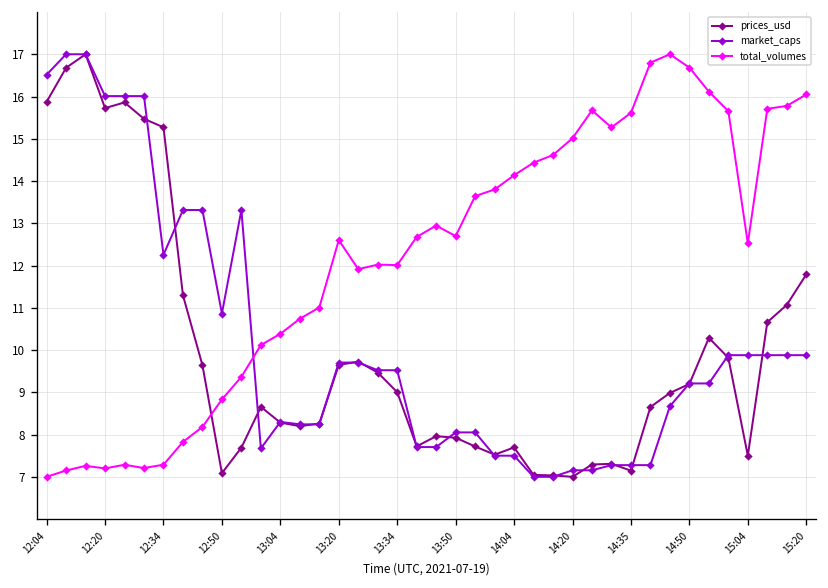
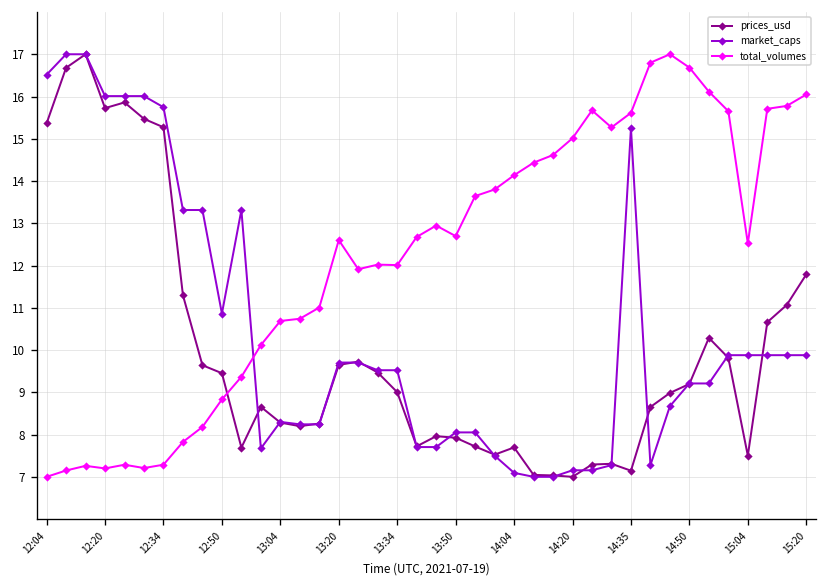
prices_usd, 12:04: 15.9 -> 15.4
market_caps, 12:34: 12.3 -> 15.7
prices_usd, 12:50: 7.1 -> 9.5
total_volumes, 13:04: 10.4 -> 10.7
market_caps, 14:04: 7.5 -> 7.1
market_caps, 14:35: 7.3 -> 15.3
